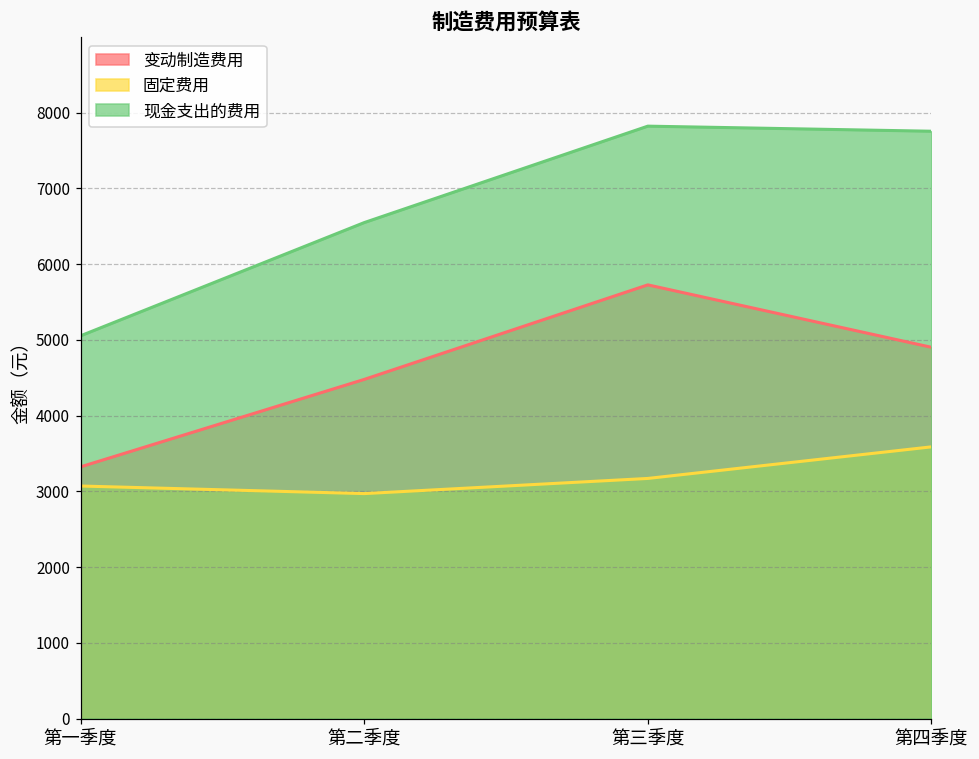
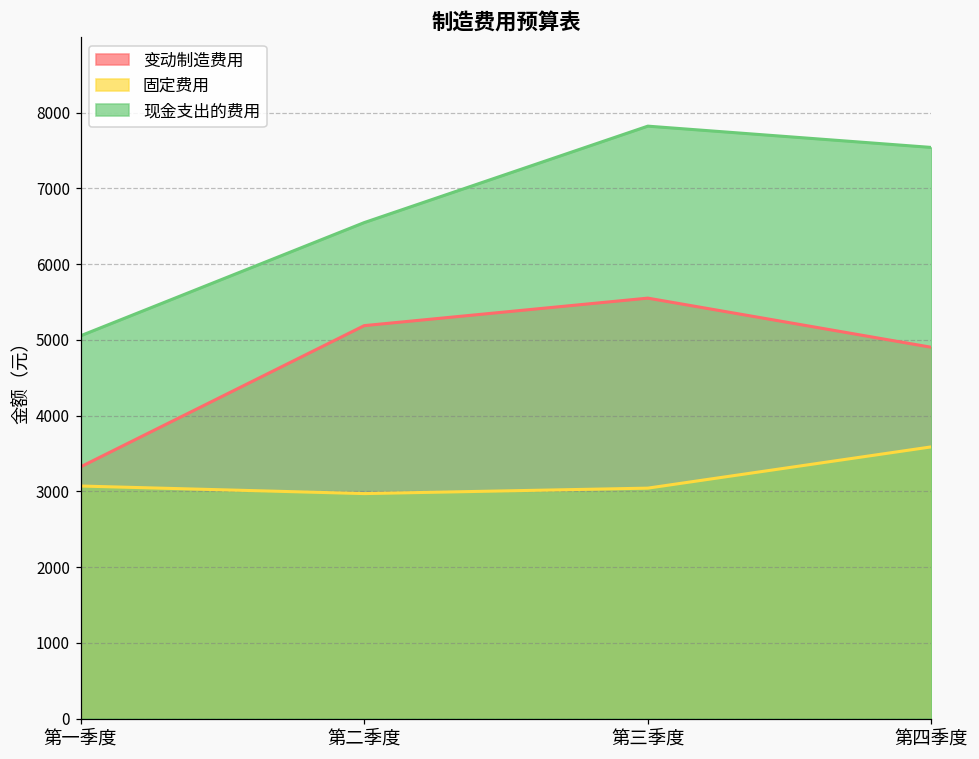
变动制造费用, 第二季度: 4500 -> 5200
变动制造费用, 第三季度: 5700 -> 5600
固定费用, 第三季度: 3200 -> 3000
现金支出的费用, 第四季度: 7800 -> 7500
